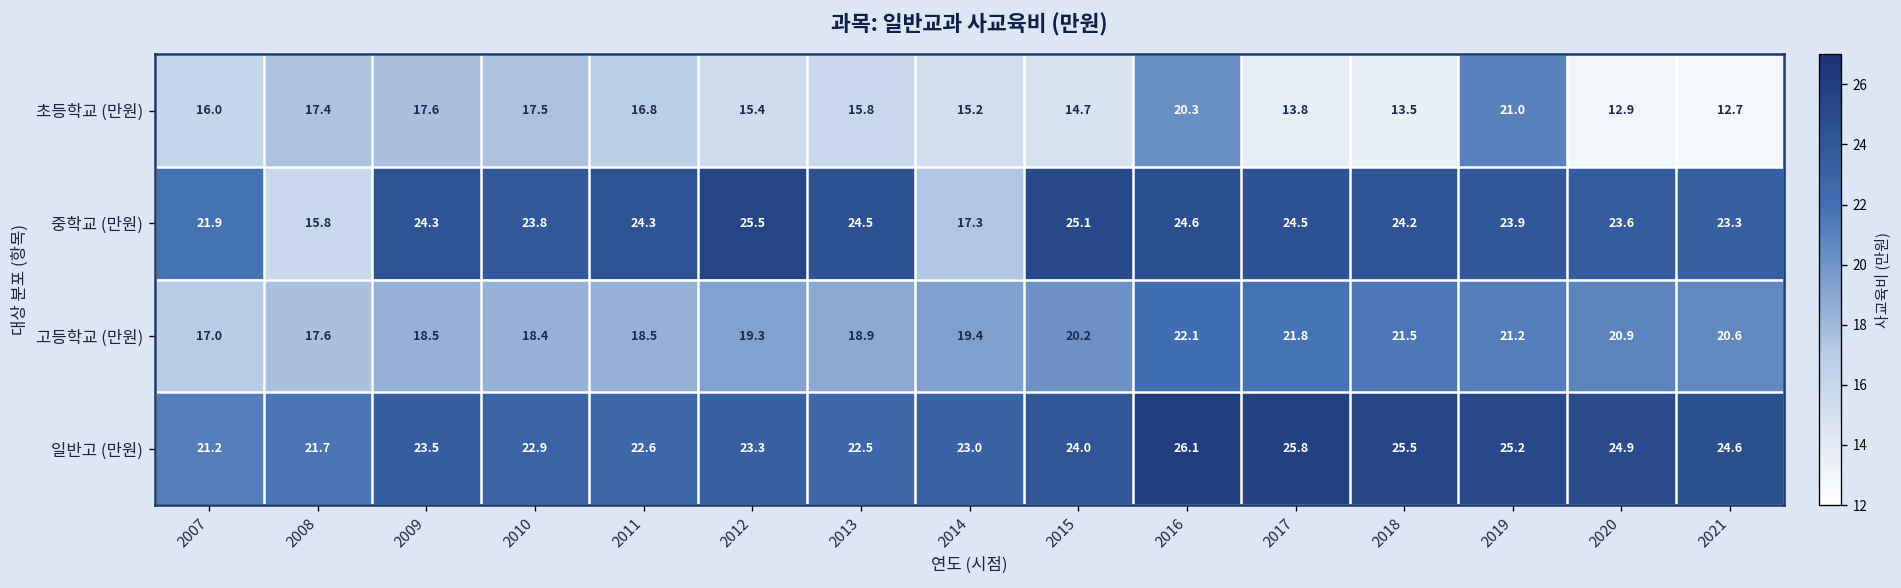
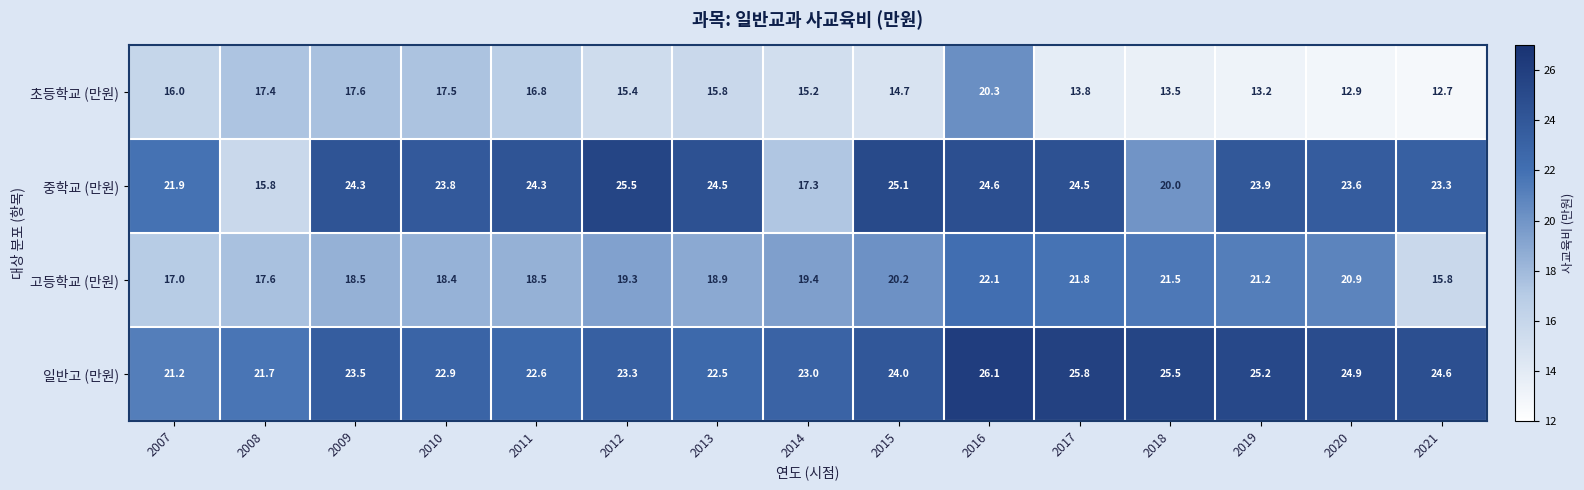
초등학교 (만원), 2019: 21.0 -> 13.2
중학교 (만원), 2018: 24.2 -> 20.0
고등학교 (만원), 2021: 20.6 -> 15.8
